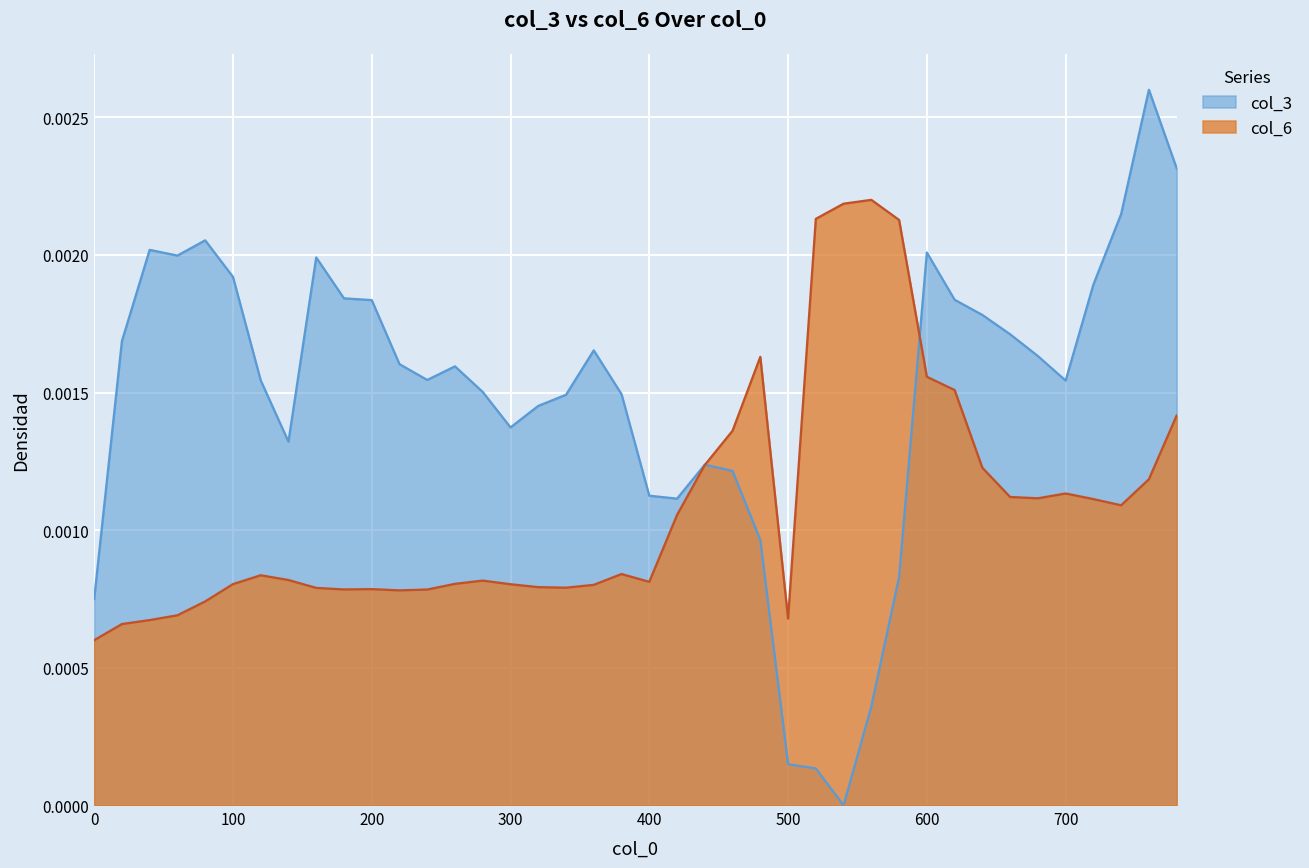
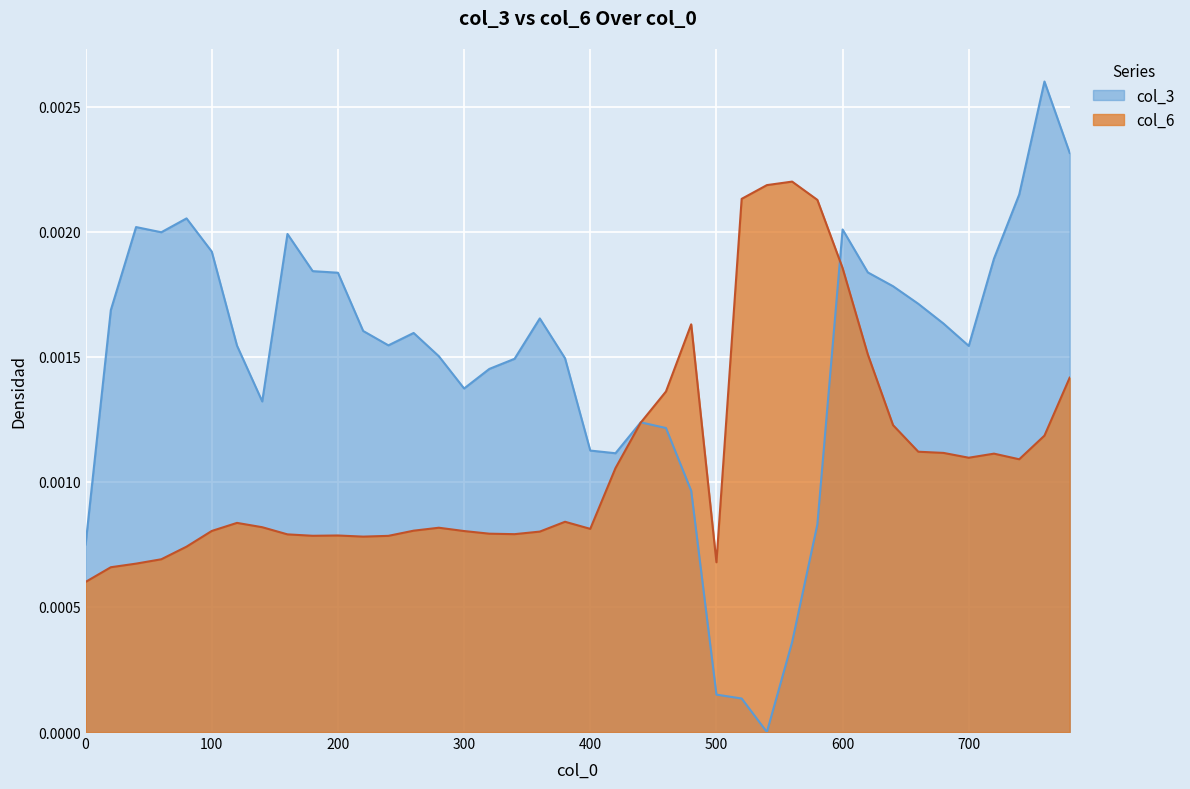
col_6, 600: 0.00156 -> 0.00185
col_6, 700: 0.00113 -> 0.00110
